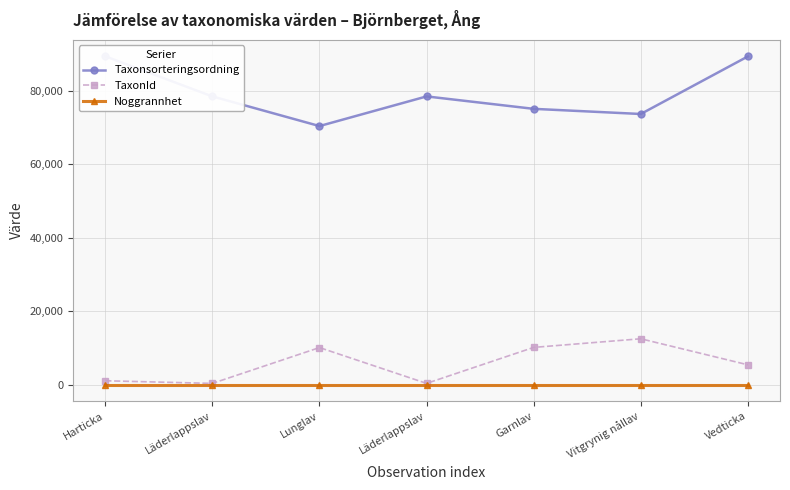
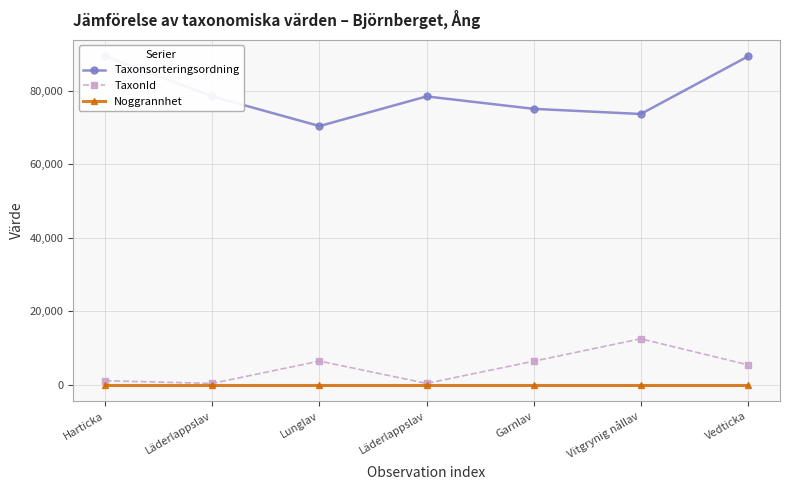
TaxonId, Lunglav: 10,000 -> 6,000
TaxonId, Garnlav: 10,000 -> 6,000
